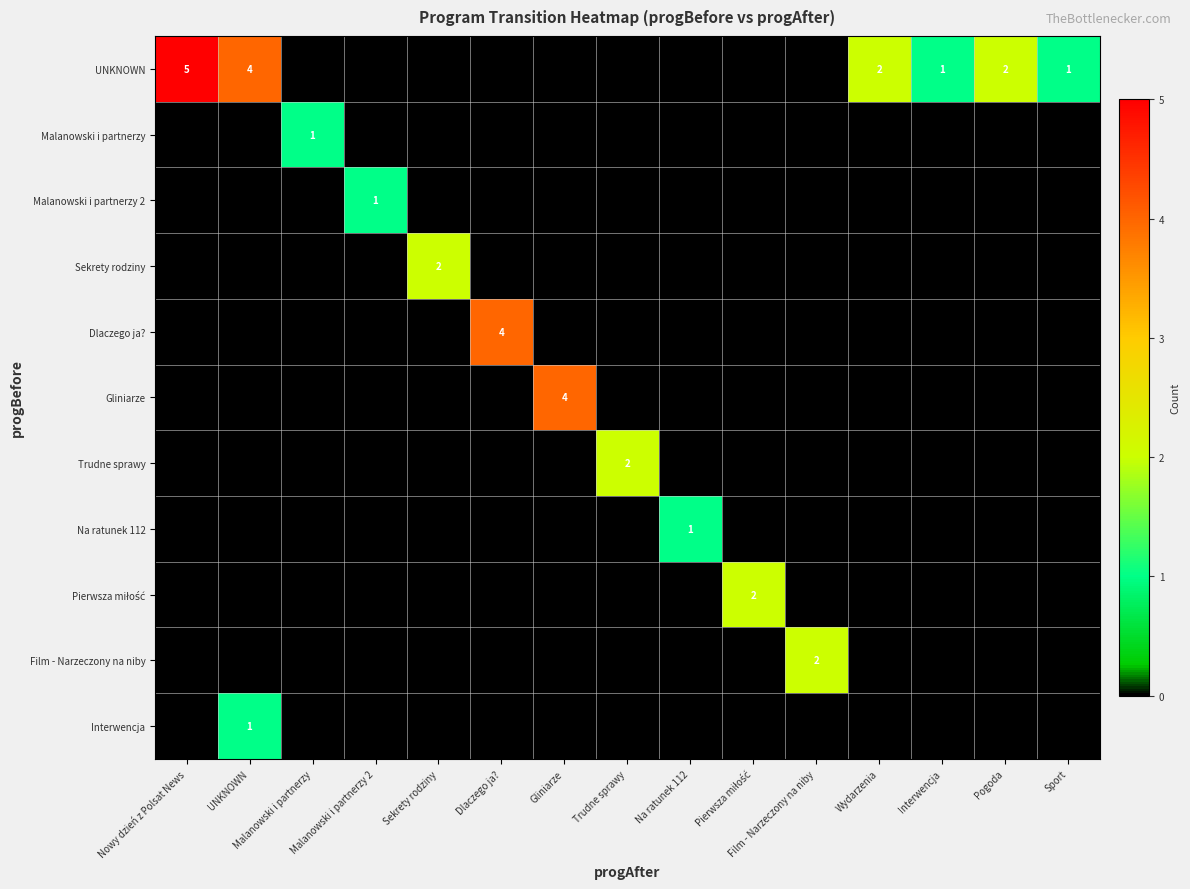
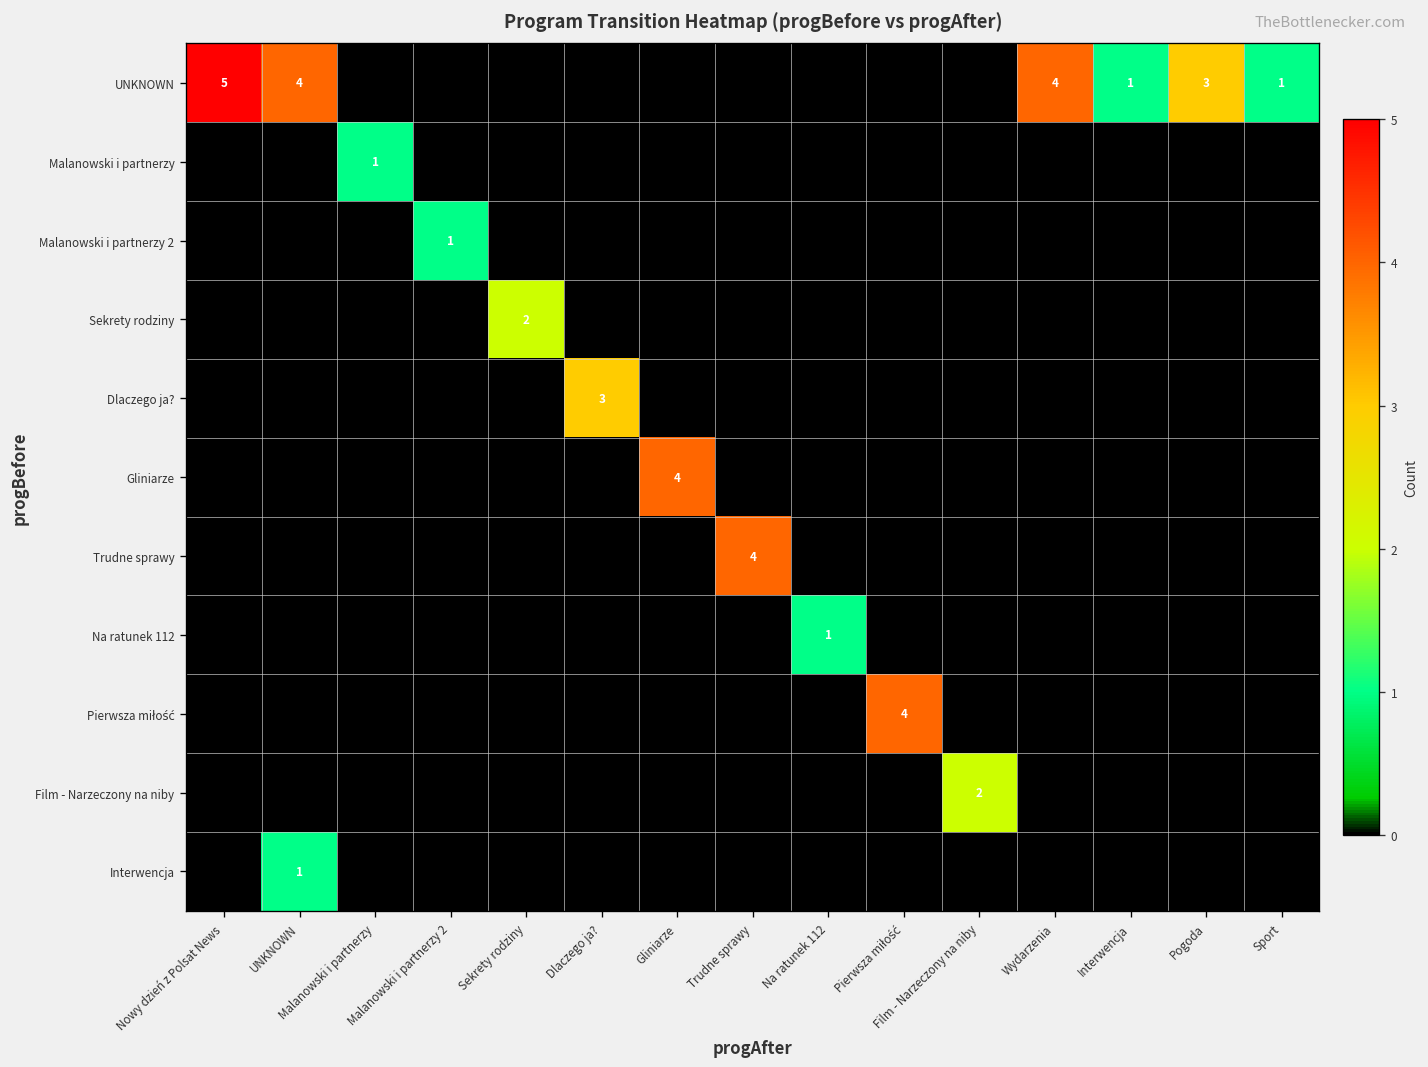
UNKNOWN, Wydarzenia: 2 -> 4
UNKNOWN, Pogoda: 2 -> 3
Dlaczego ja?, Dlaczego ja?: 4 -> 3
Trudne sprawy, Trudne sprawy: 2 -> 4
Pierwsza miłość, Pierwsza miłość: 2 -> 4
